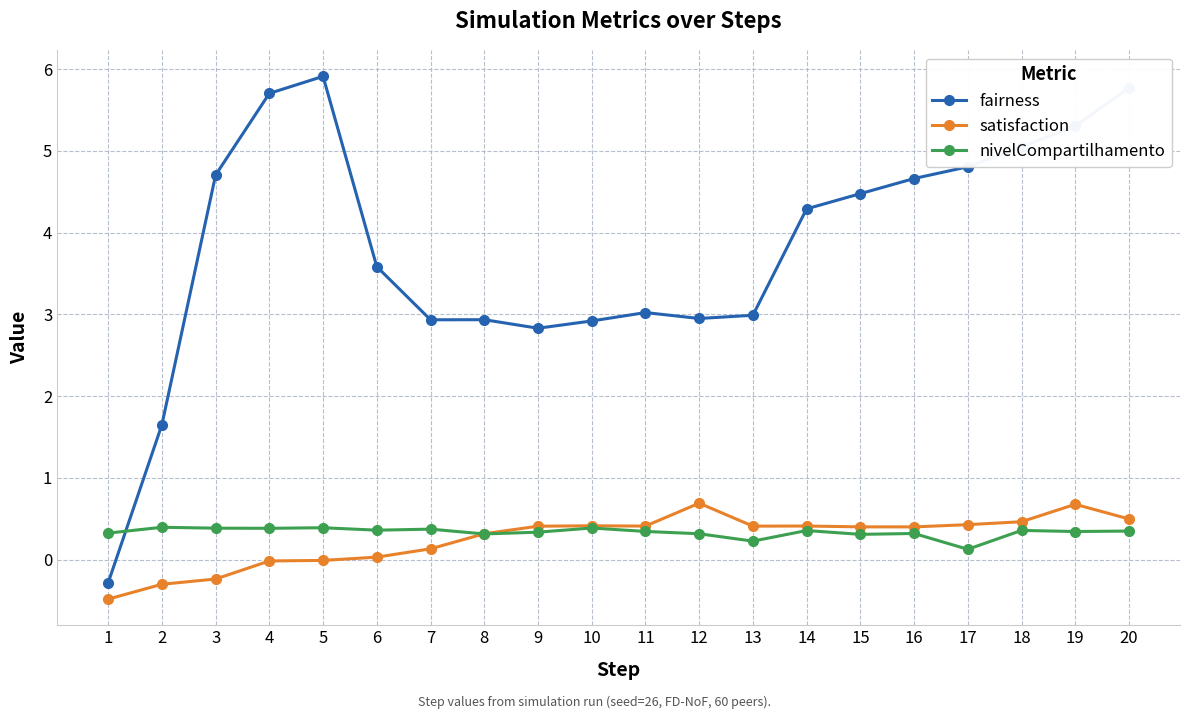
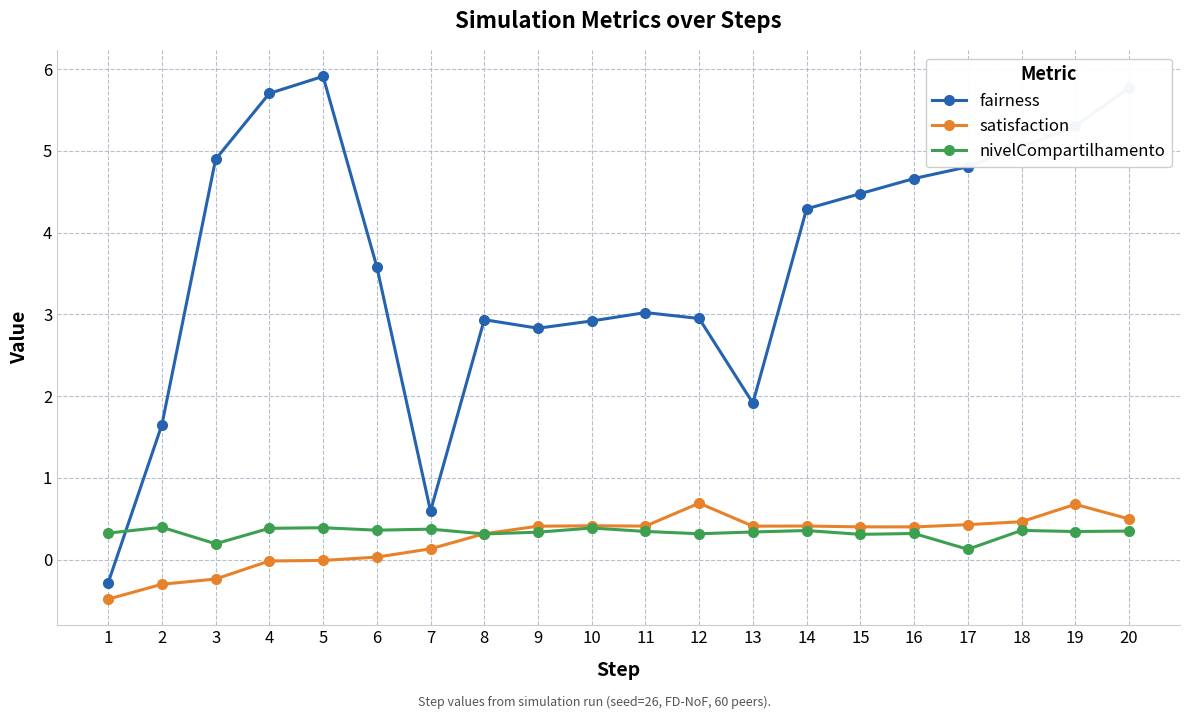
fairness, 3: 4.7 -> 4.9
nivelCompartilhamento, 3: 0.4 -> 0.2
fairness, 7: 2.9 -> 0.6
fairness, 13: 3.0 -> 1.9
nivelCompartilhamento, 13: 0.2 -> 0.3
